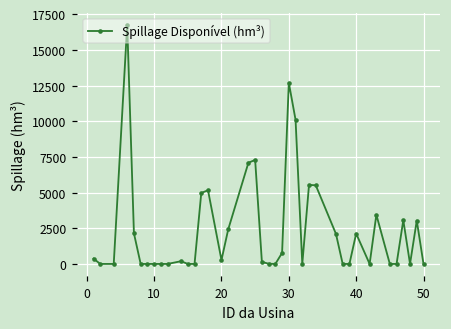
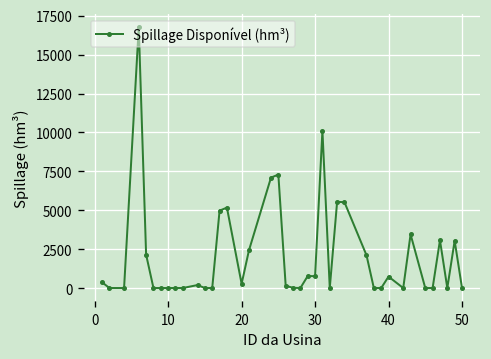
30: 12700 -> 800
40: 2100 -> 700
